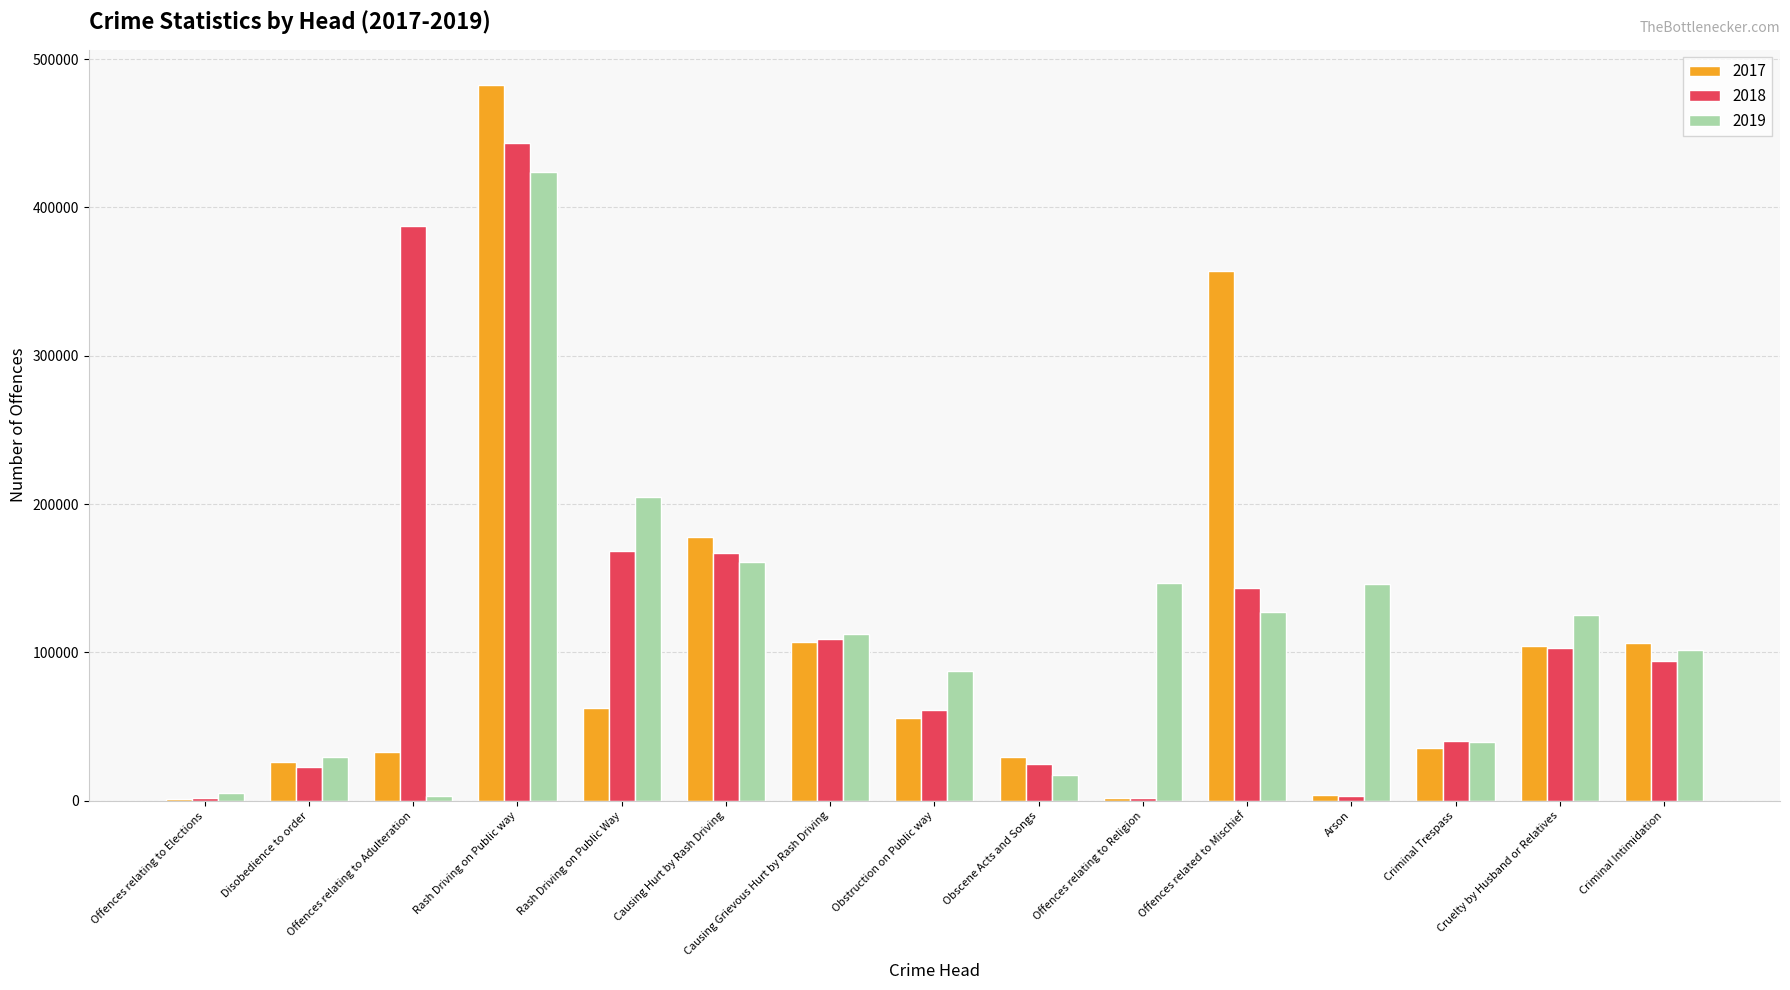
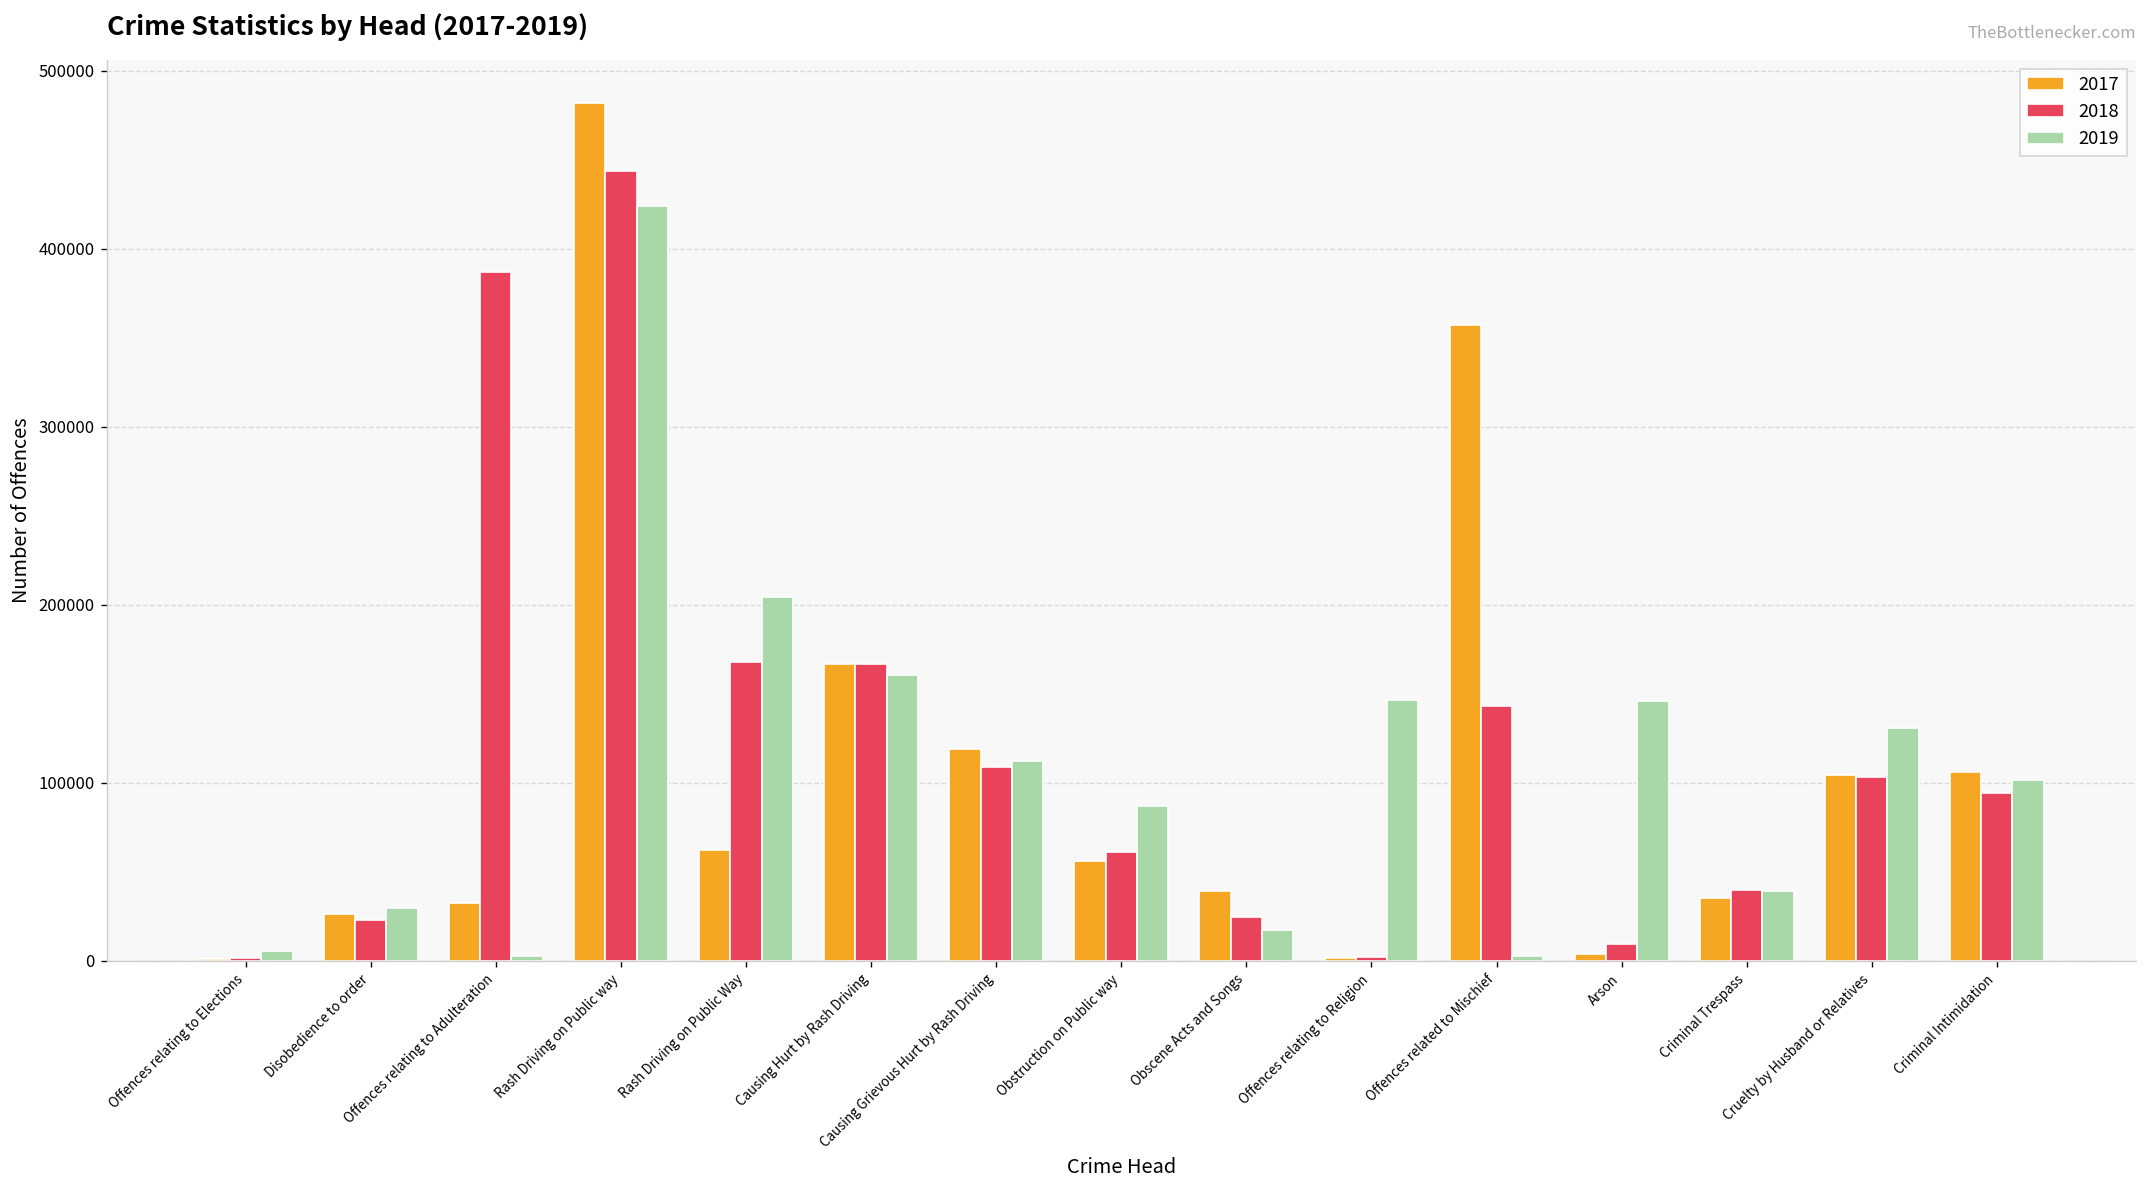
2017, Causing Hurt by Rash Driving: 178000 -> 167000
2017, Causing Grievous Hurt by Rash Driving: 107000 -> 119000
2017, Obscene Acts and Songs: 30000 -> 39000
2019, Offences related to Mischief: 127000 -> 3000
2018, Arson: 3000 -> 9000
2019, Cruelty by Husband or Relatives: 125000 -> 131000
